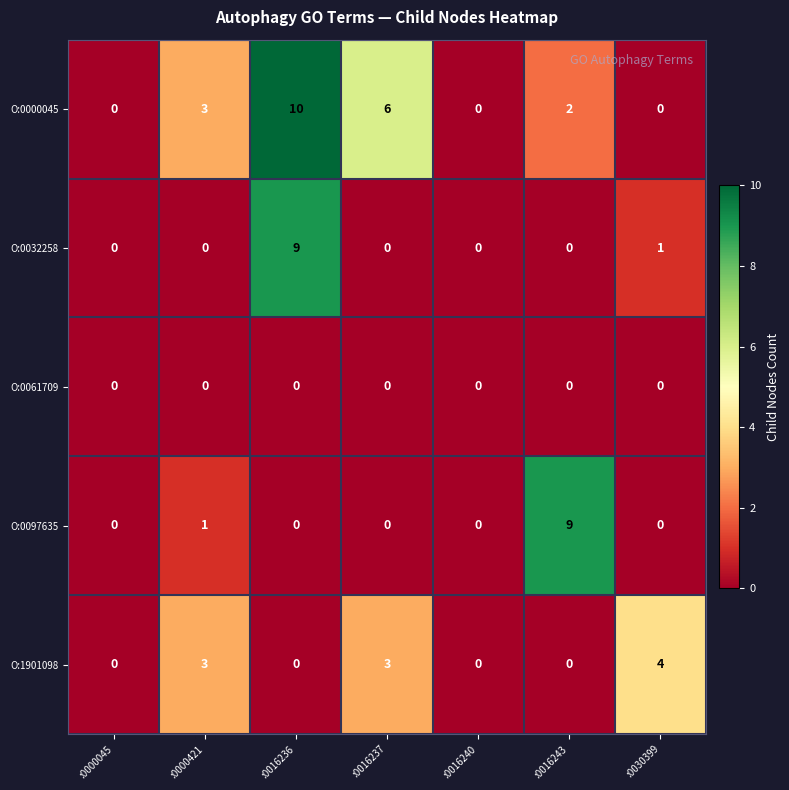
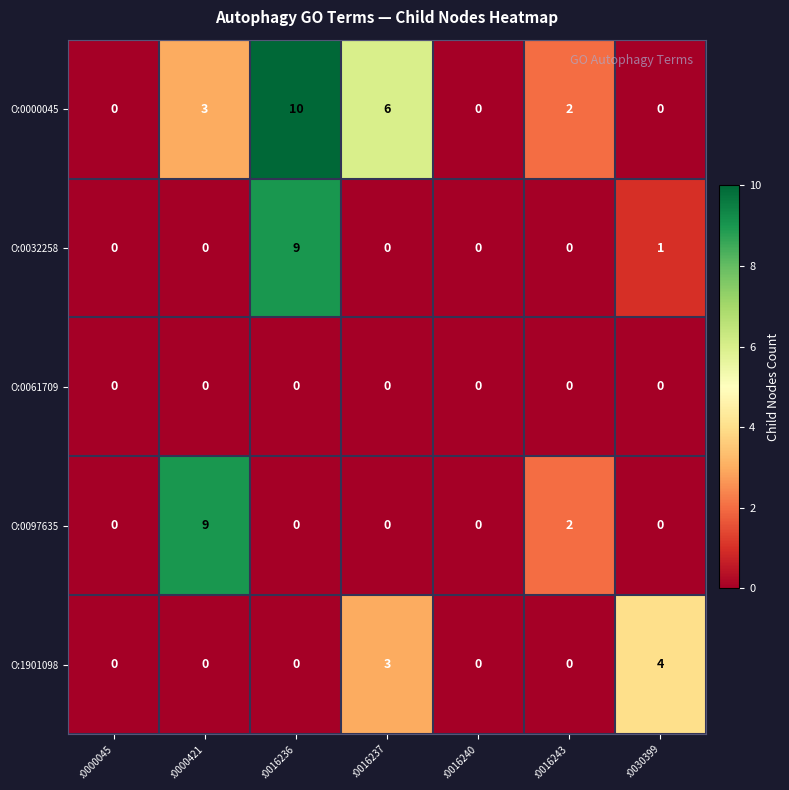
O:0097635, :0000421: 1 -> 9
O:0097635, :0016243: 9 -> 2
O:1901098, :0000421: 3 -> 0
